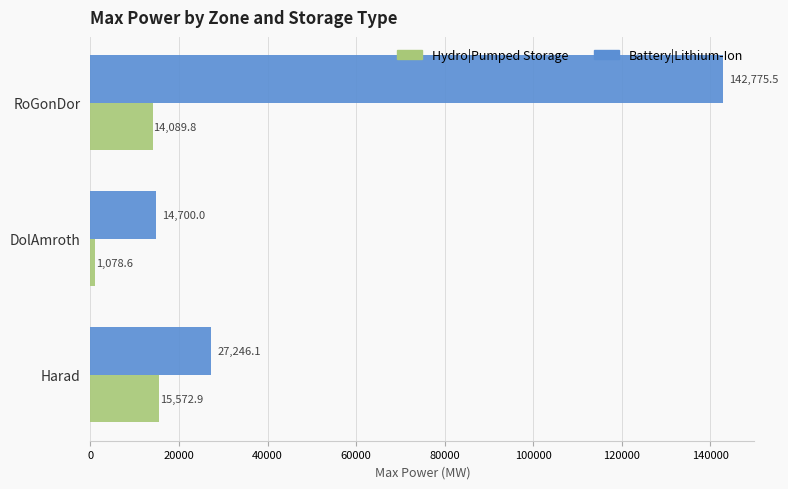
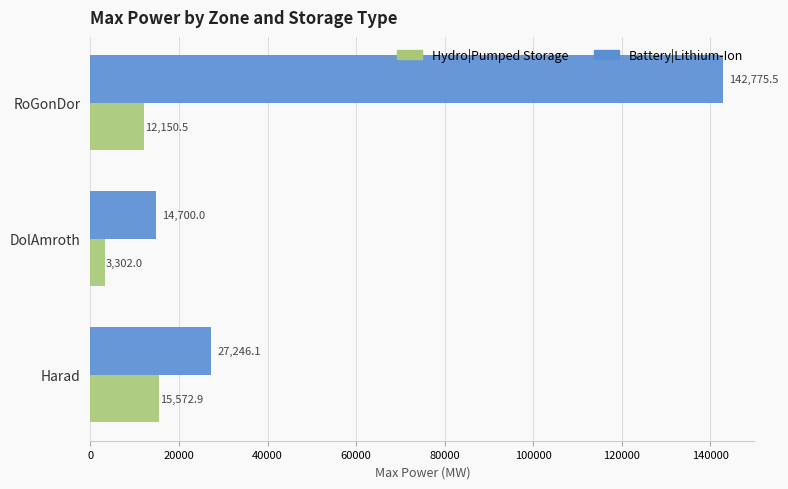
Hydro|Pumped Storage, RoGonDor: 14,089.8 -> 12,150.5
Hydro|Pumped Storage, DolAmroth: 1,078.6 -> 3,302.0
